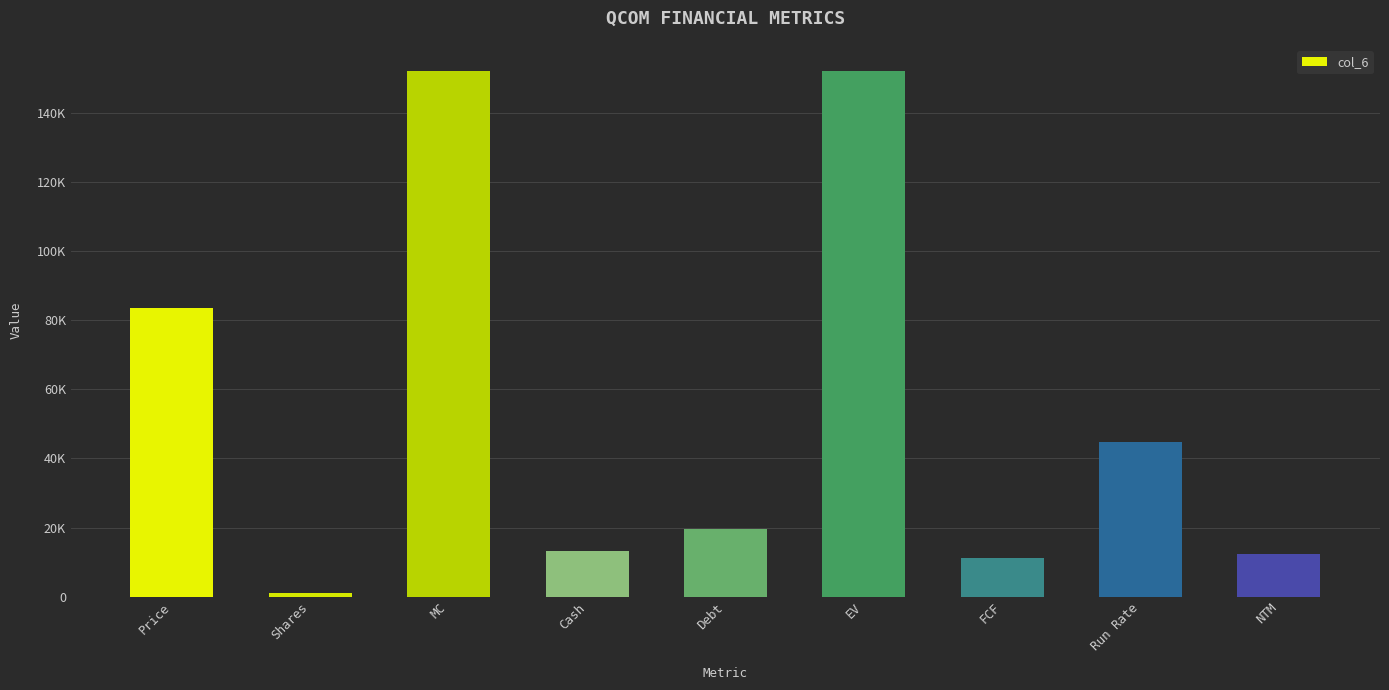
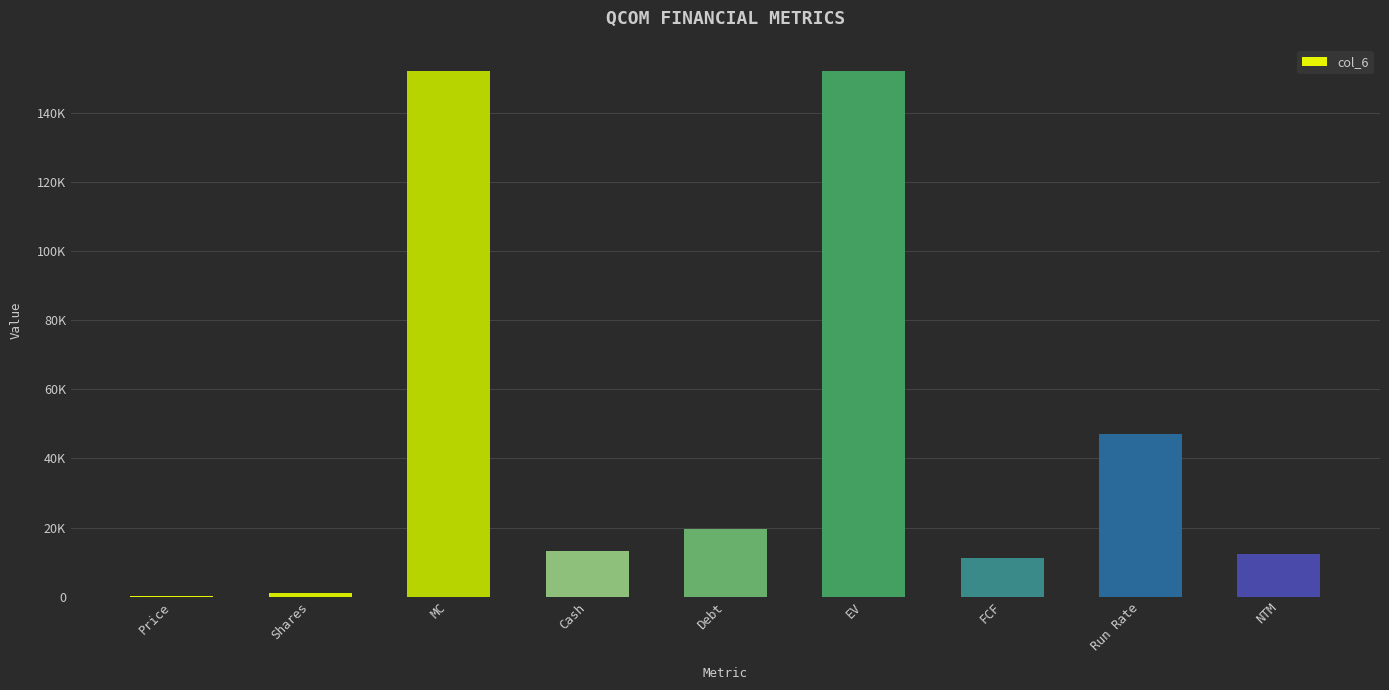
Price: 83000 -> 0
Run Rate: 45000 -> 47000
